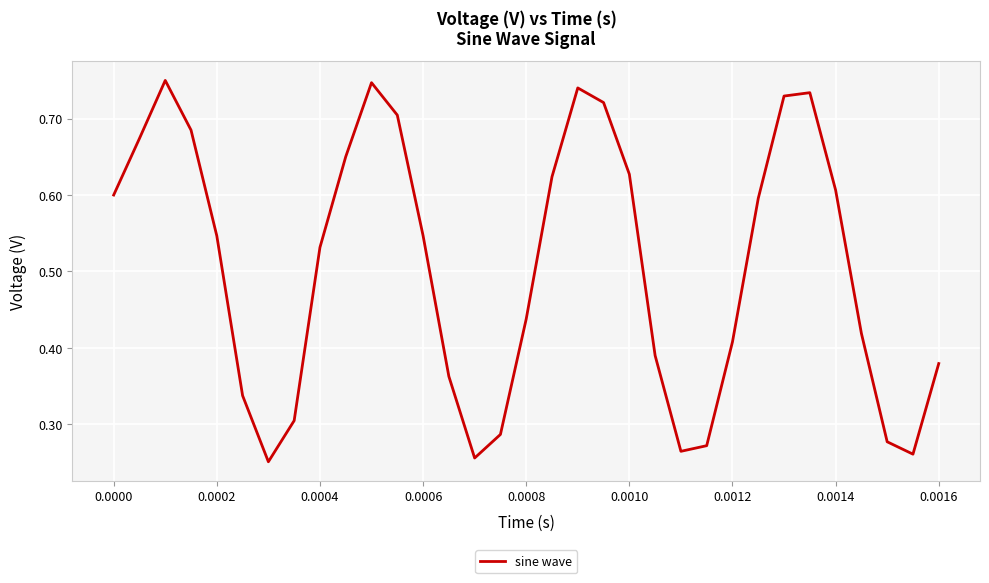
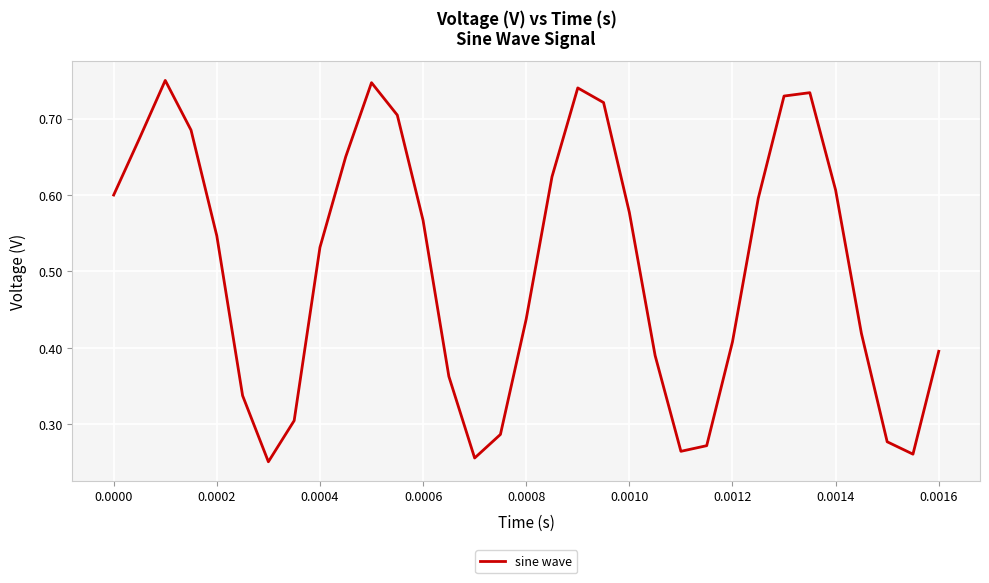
0.0006: 0.55 -> 0.57
0.0010: 0.63 -> 0.58
0.0016: 0.38 -> 0.40
